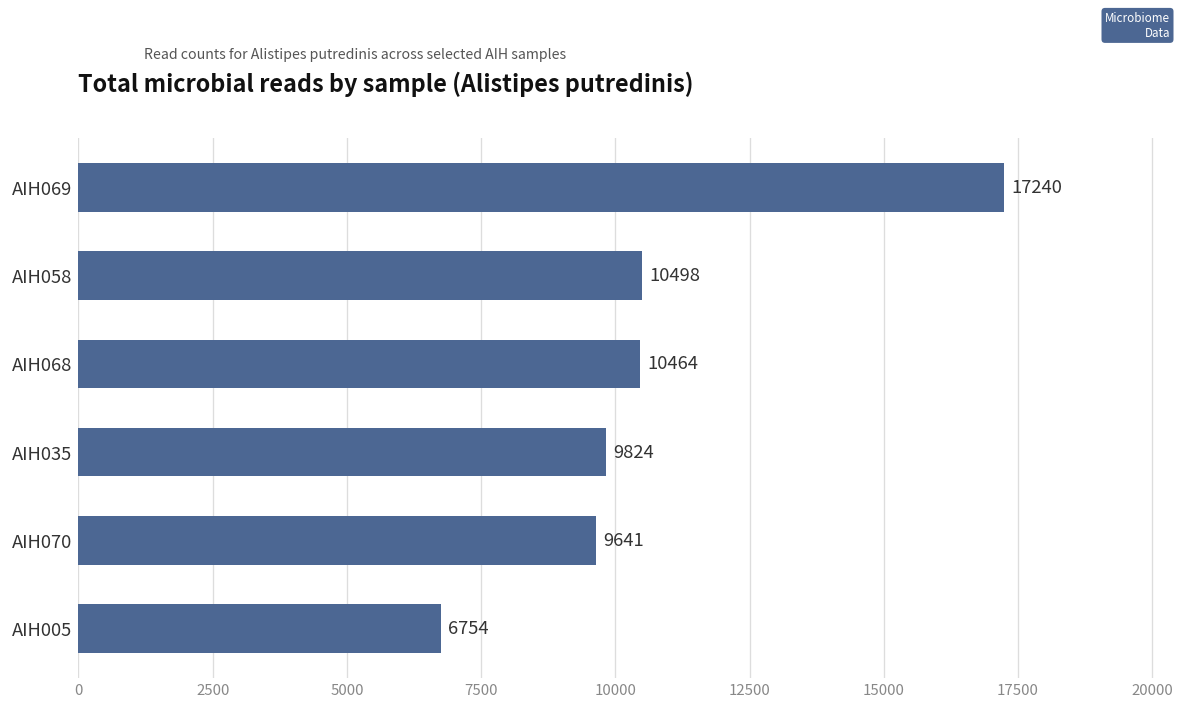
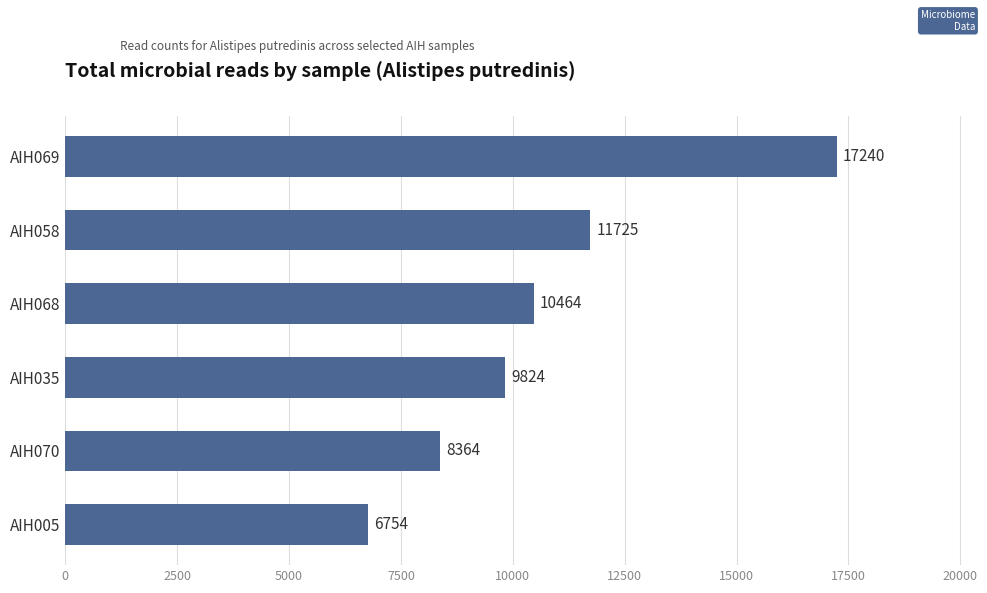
AIH058: 10498 -> 11725
AIH070: 9641 -> 8364
